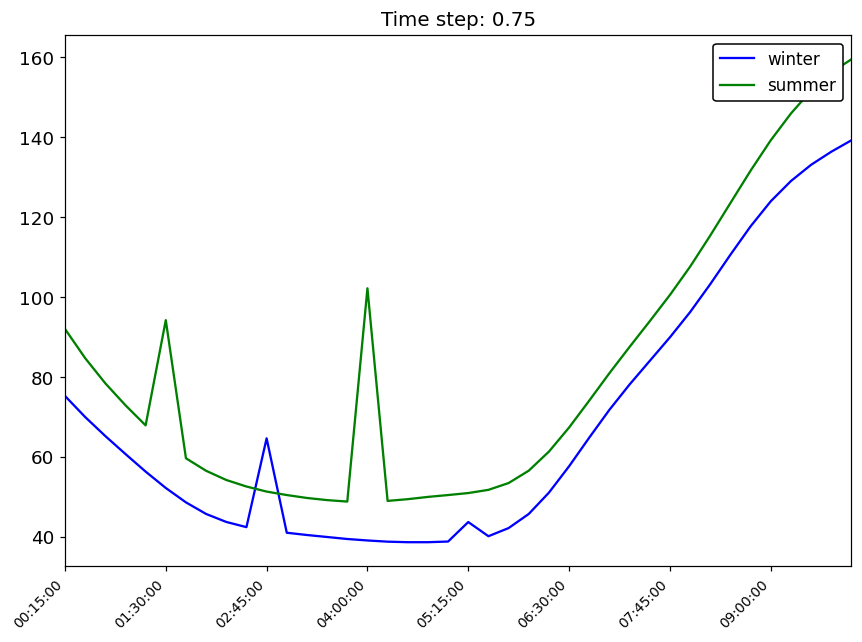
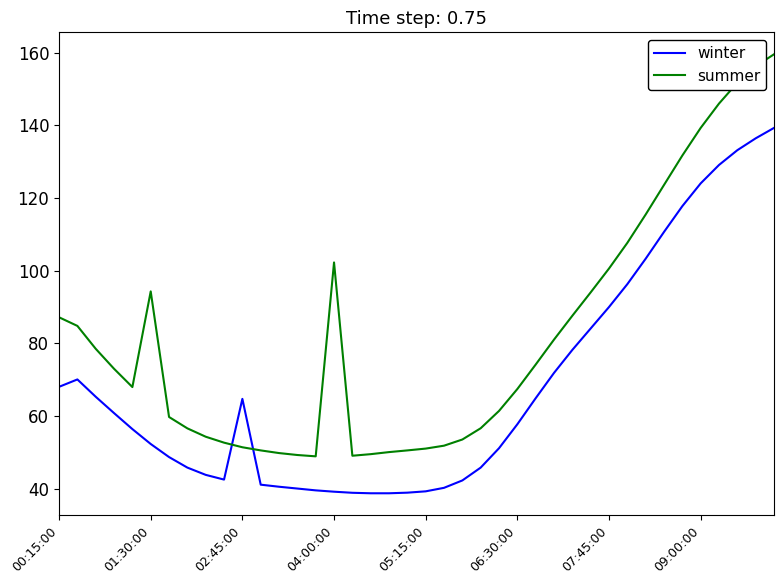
winter, 00:15:00: 75 -> 68
summer, 00:15:00: 92 -> 87
winter, 05:15:00: 44 -> 39
